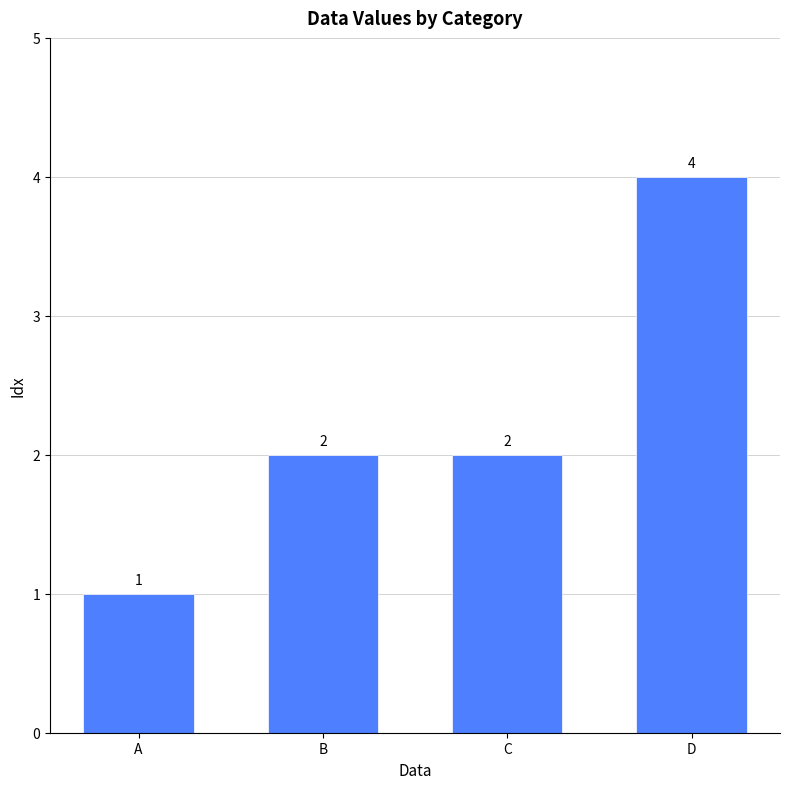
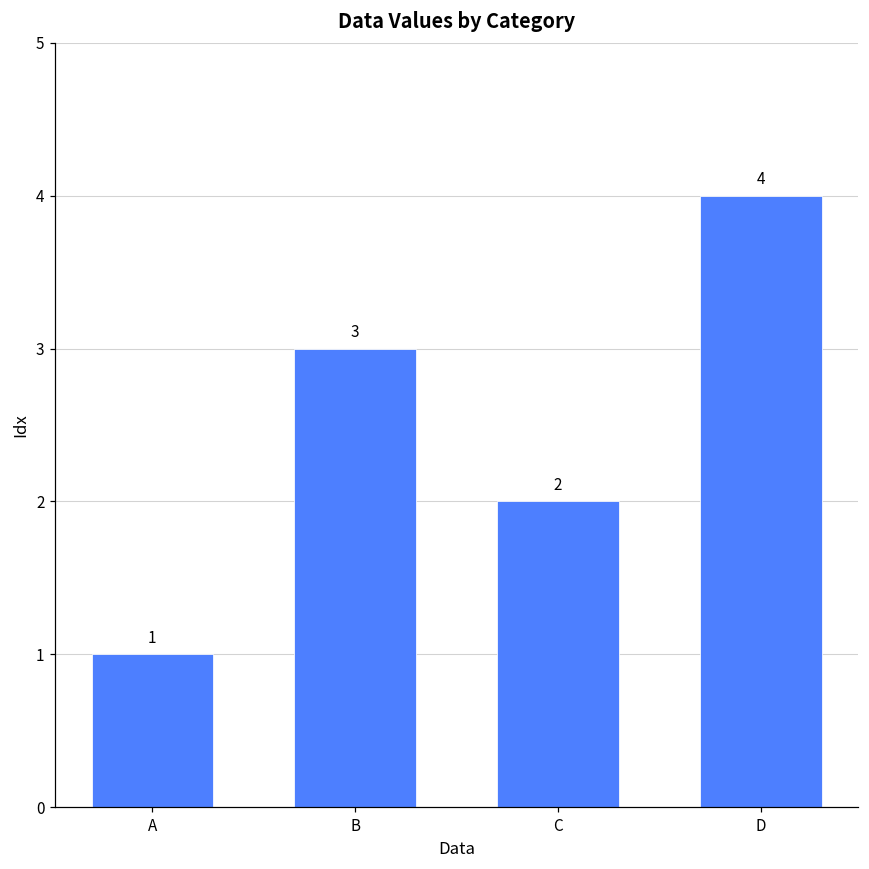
B: 2 -> 3
